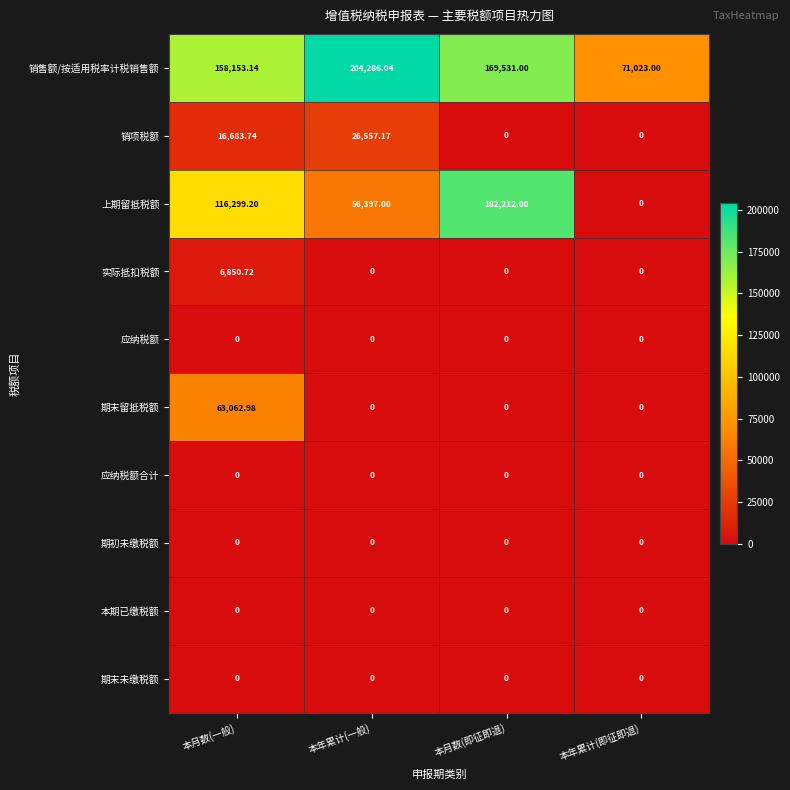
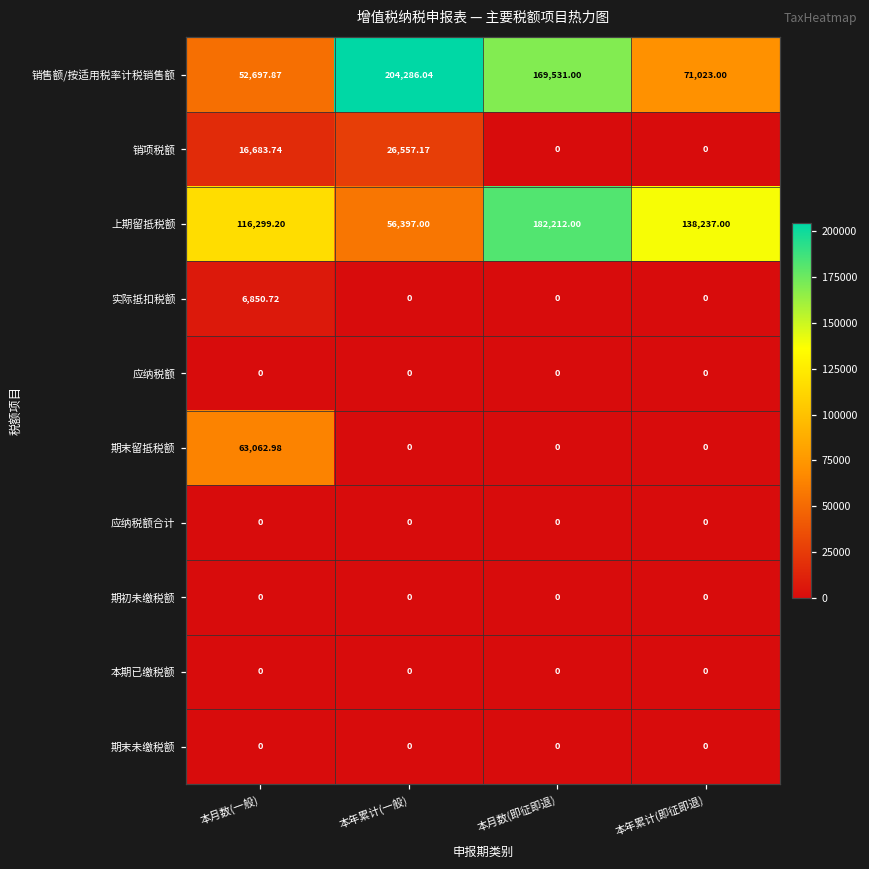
销售额/按适用税率计税销售额, 本月数(一般): 158,153.14 -> 52,697.87
上期留抵税额, 本年累计(即征即退): 0 -> 138,237.00
